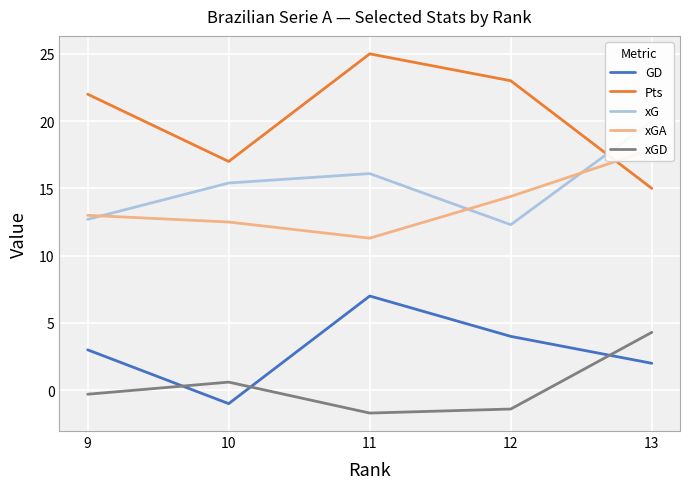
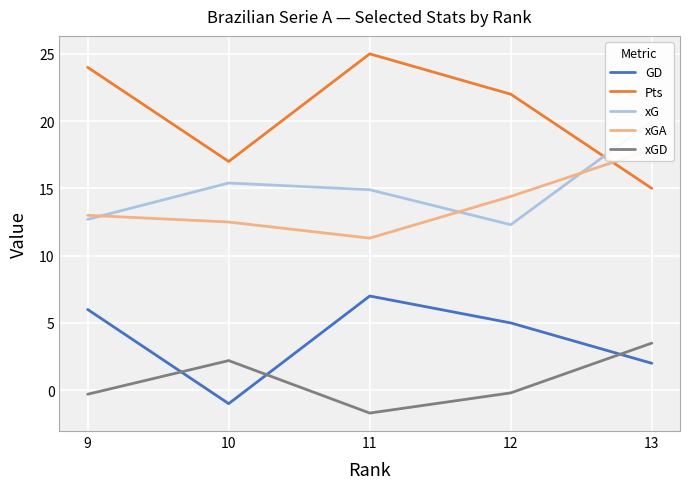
GD, 9: 3 -> 6
Pts, 9: 22 -> 24
xGD, 10: 0.6 -> 2.2
xG, 11: 16.1 -> 14.9
GD, 12: 4 -> 5
Pts, 12: 23 -> 22
xGD, 12: -1.4 -> -0.2
xGD, 13: 4.3 -> 3.5
